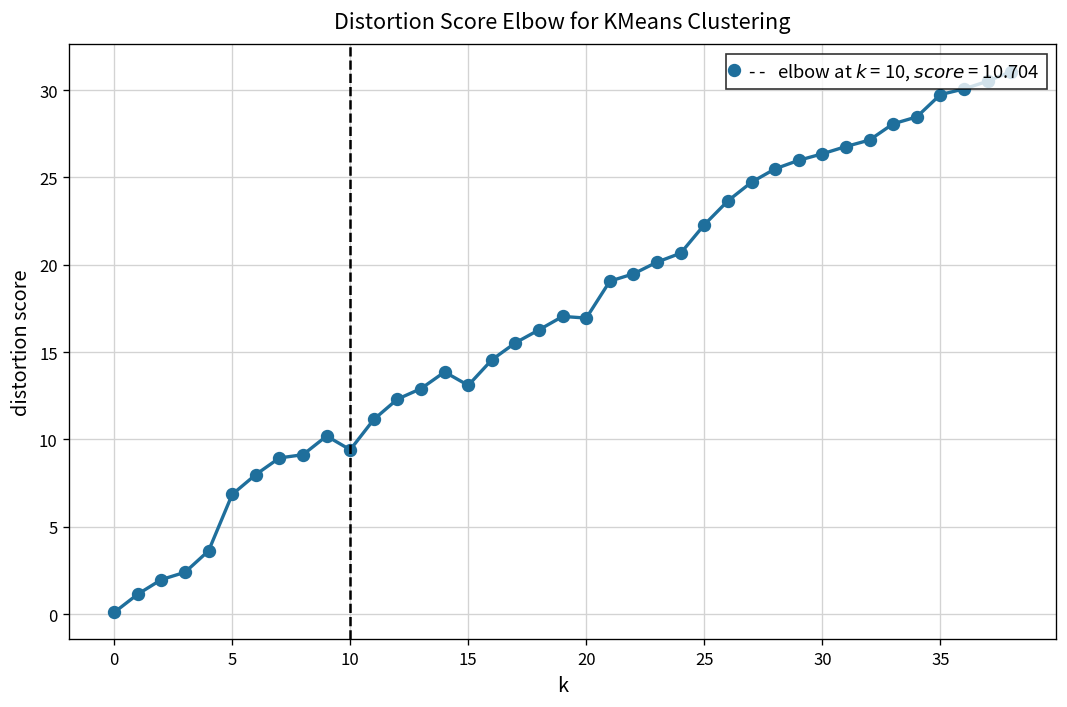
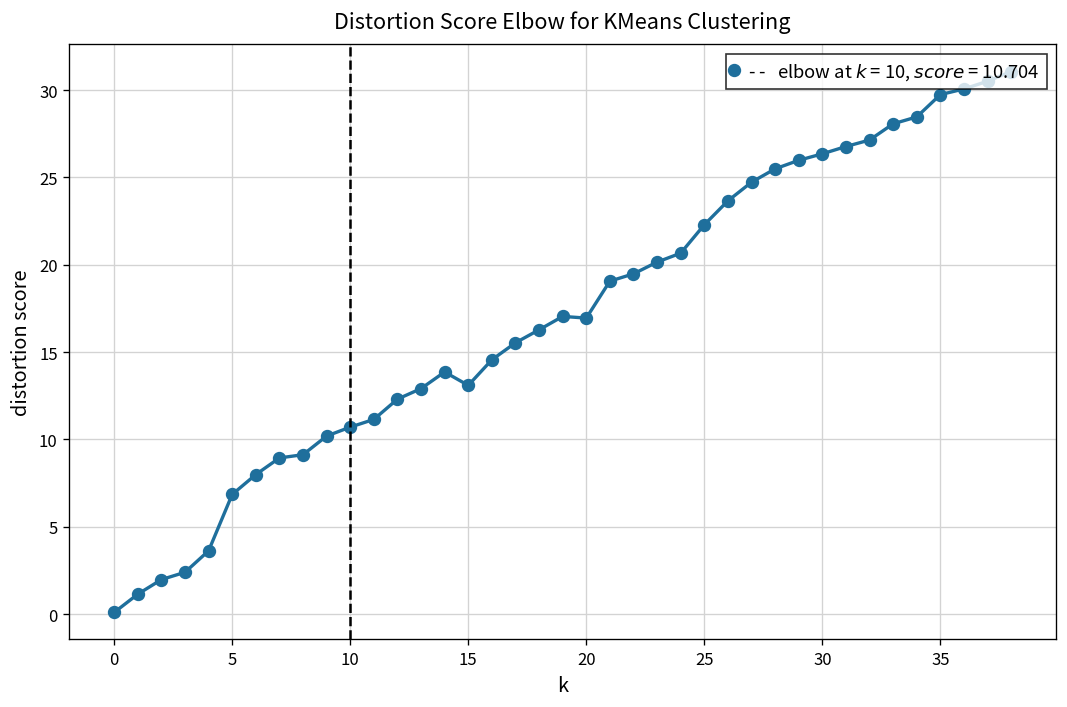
10: 9.4 -> 10.7
